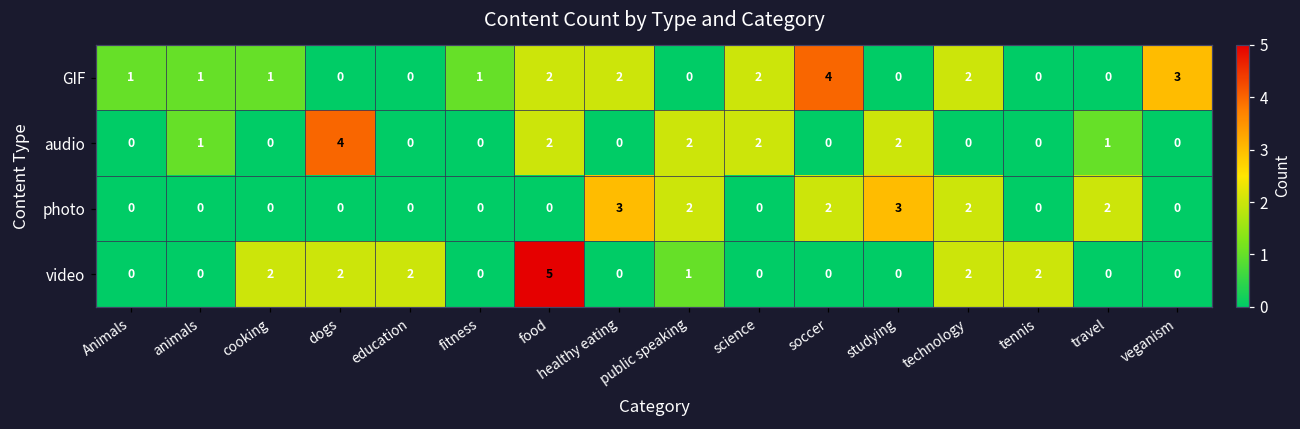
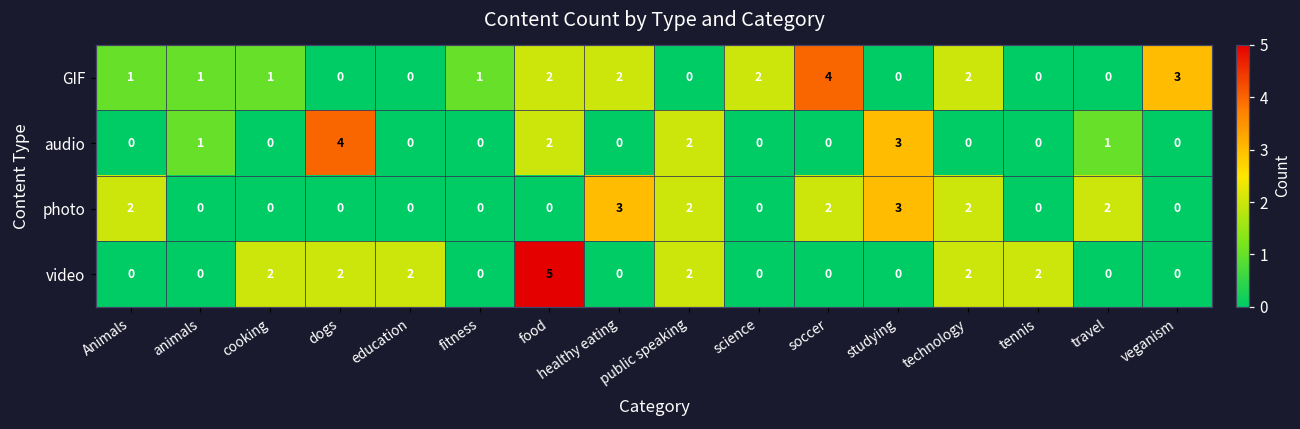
audio, science: 2 -> 0
audio, studying: 2 -> 3
photo, Animals: 0 -> 2
video, public speaking: 1 -> 2
